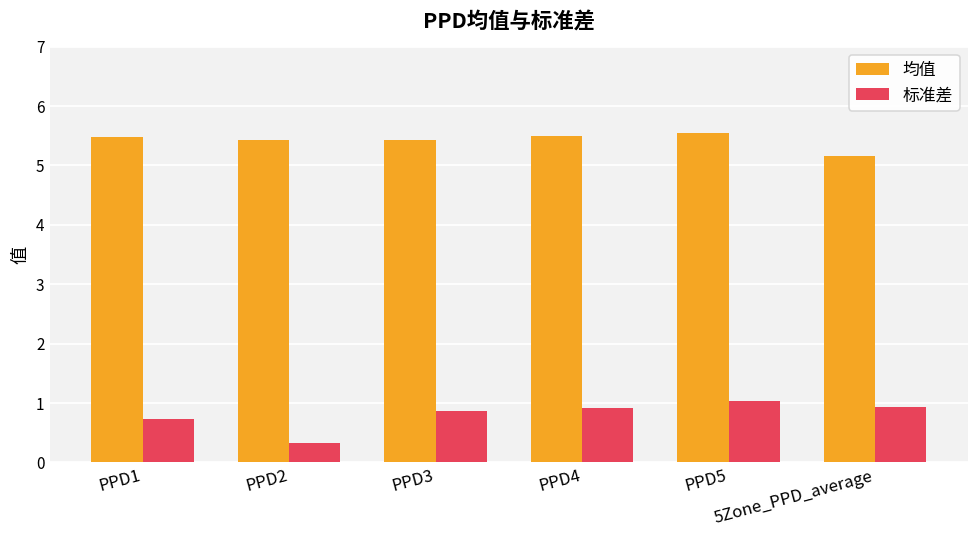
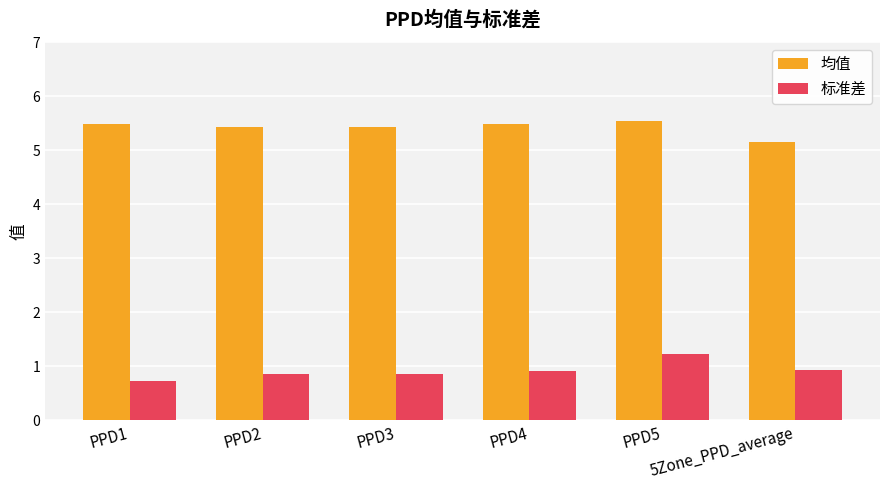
标准差, PPD2: 0.3 -> 0.9
标准差, PPD5: 1.0 -> 1.2
